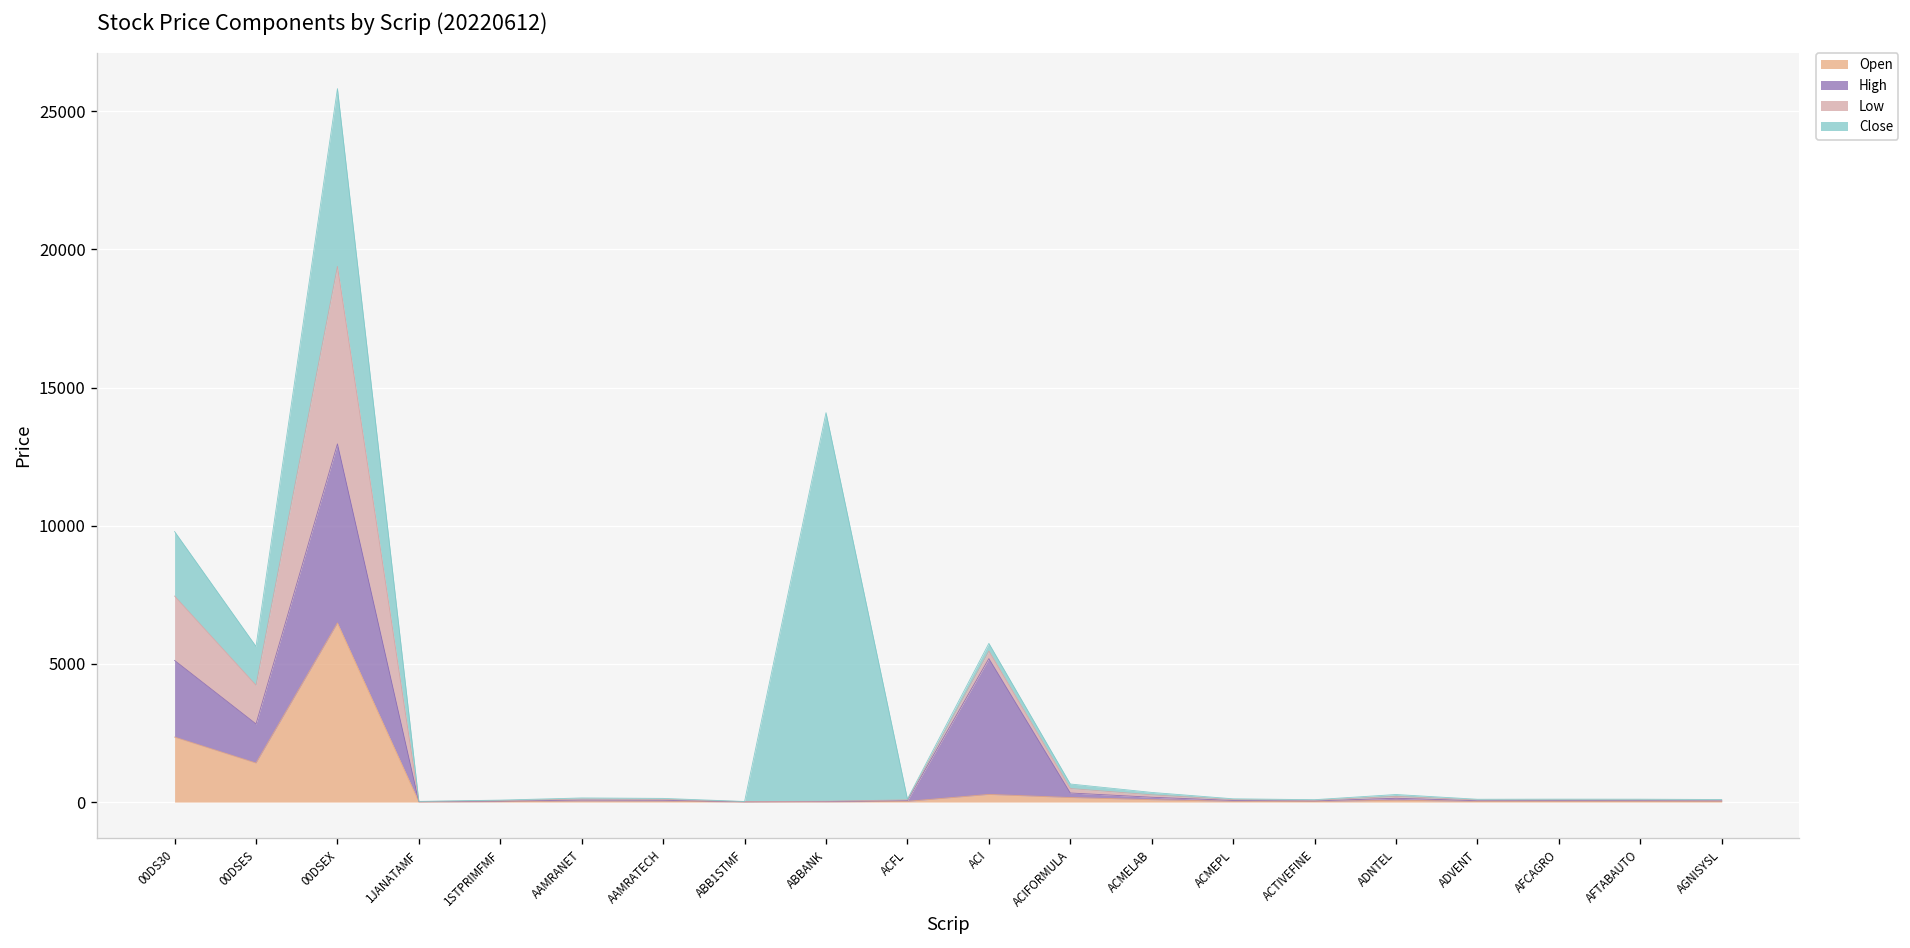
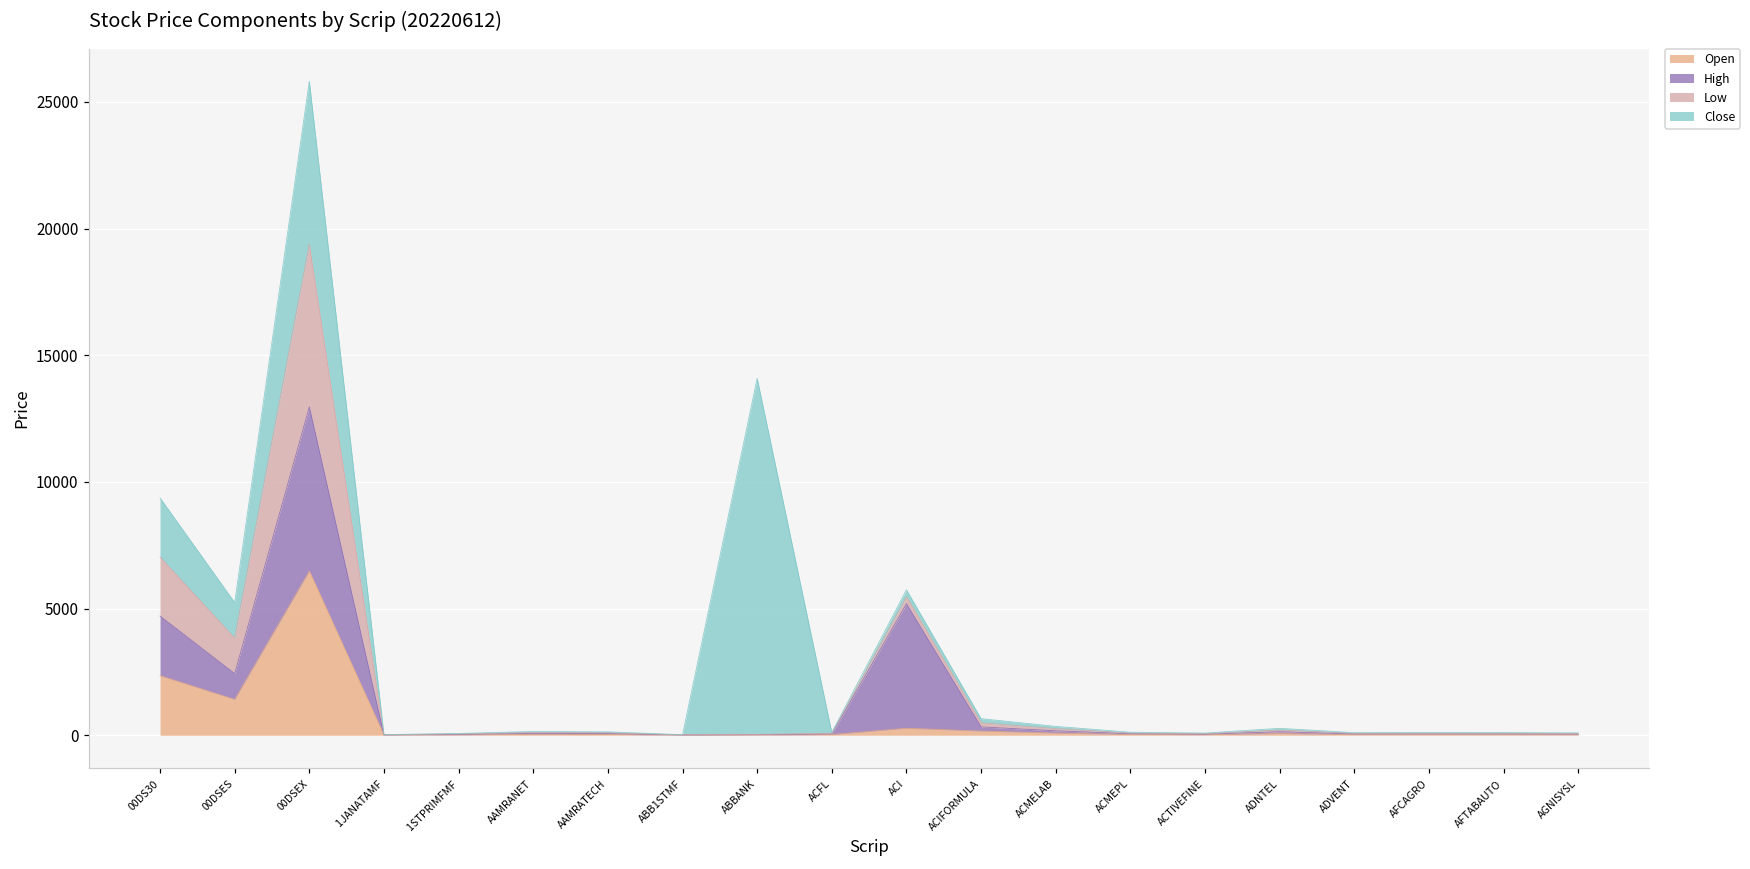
High, 00DS30: 2800 -> 2400
High, 00DSES: 1400 -> 1000
